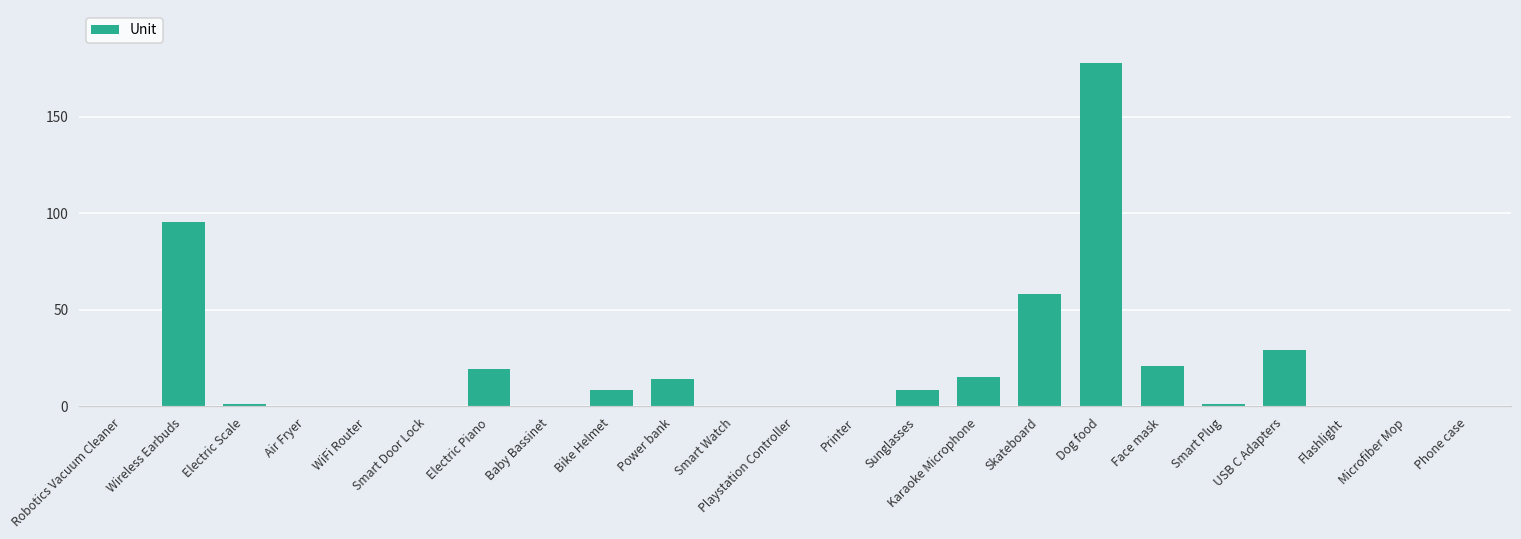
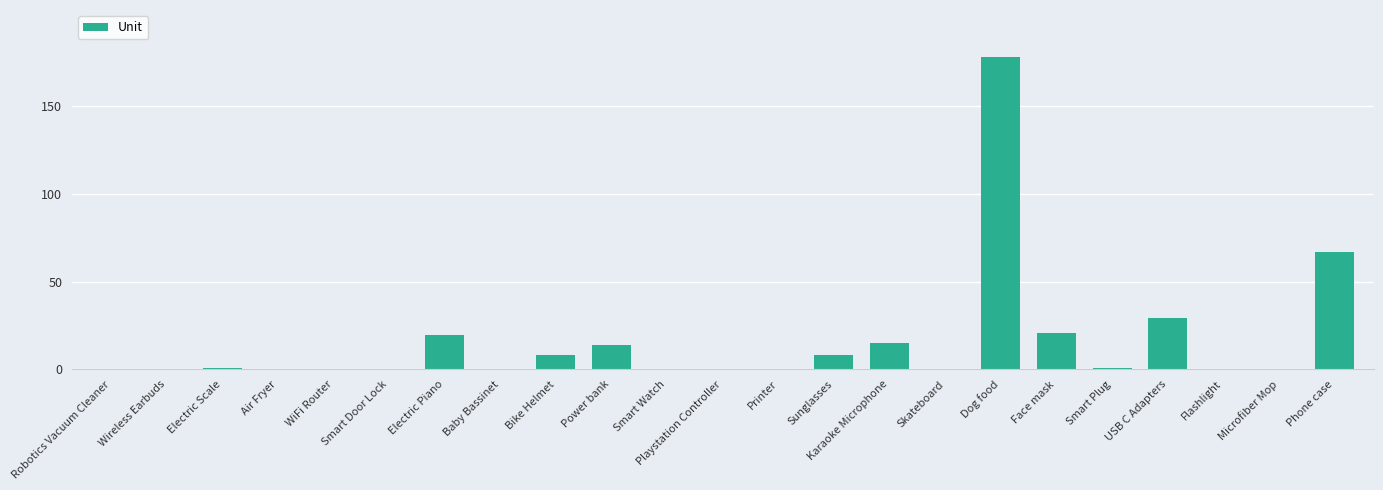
Wireless Earbuds: 96 -> 0
Skateboard: 58 -> 0
Phone case: 0 -> 67
